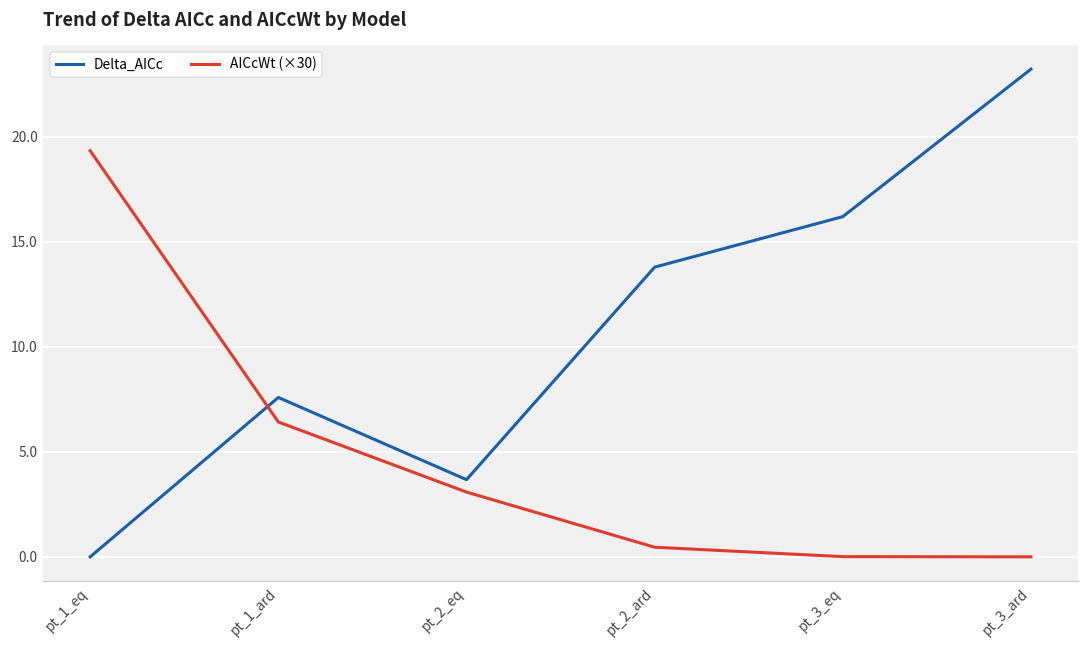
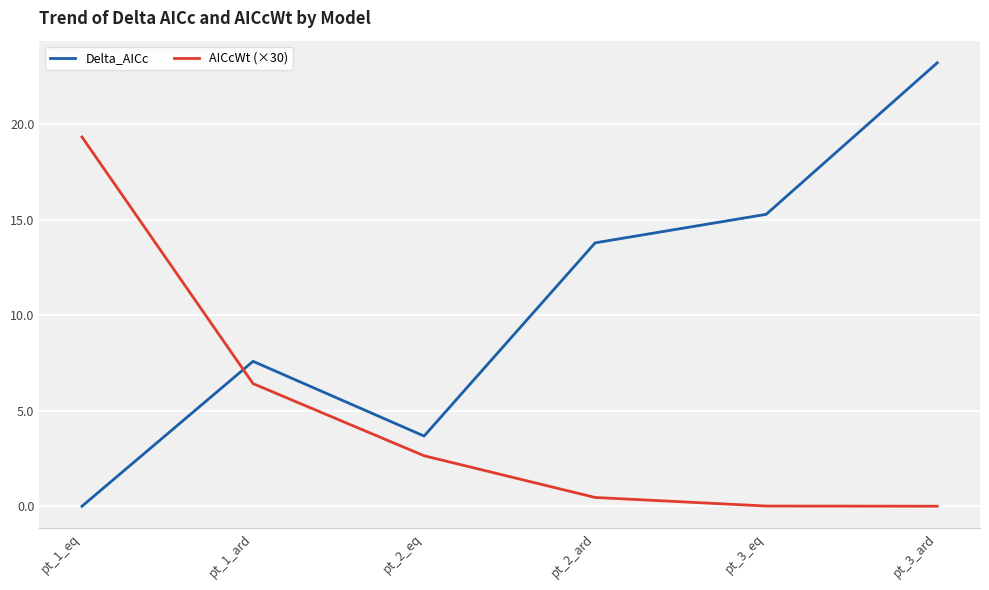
AICcWt (×30), pt_2_eq: 3.1 -> 2.6
Delta_AICc, pt_3_eq: 16.2 -> 15.3
